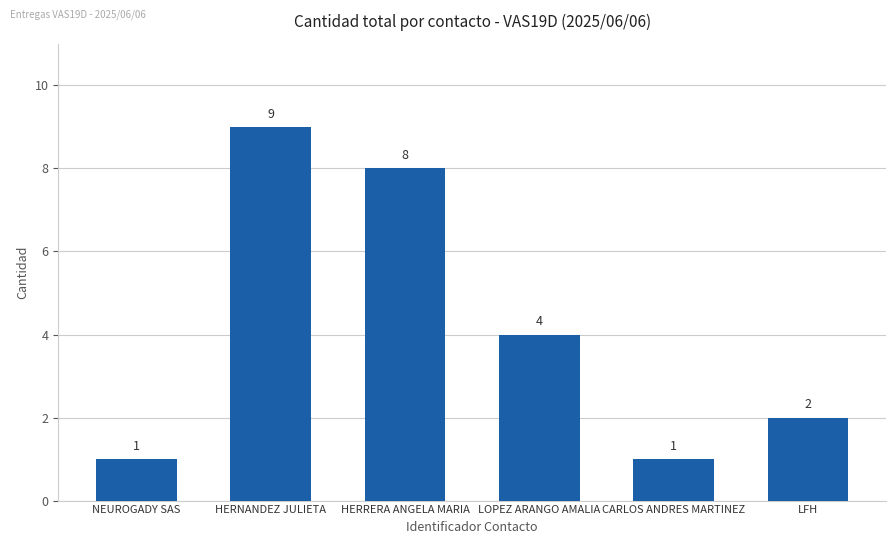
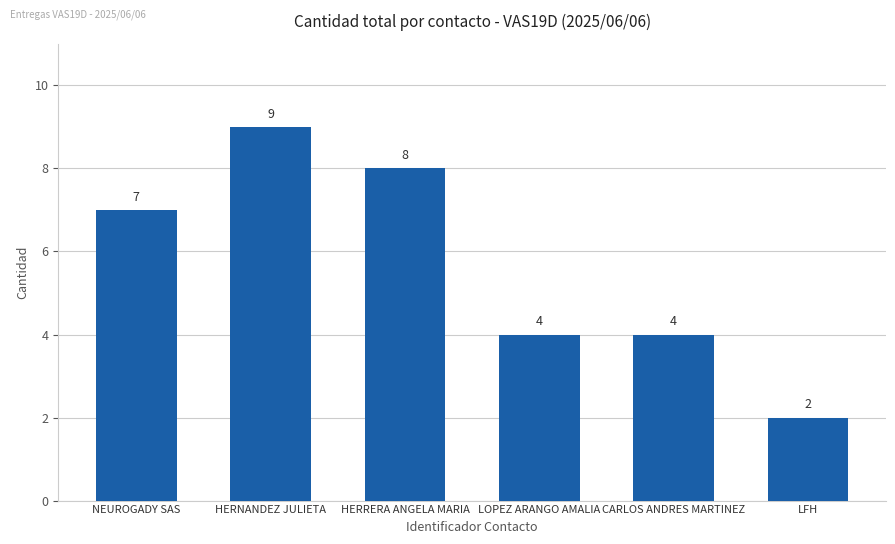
NEUROGADY SAS: 1 -> 7
CARLOS ANDRES MARTINEZ: 1 -> 4
